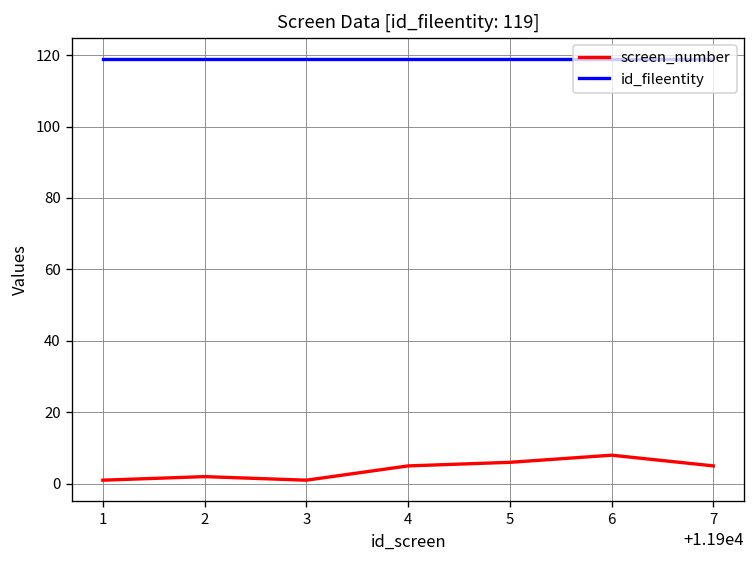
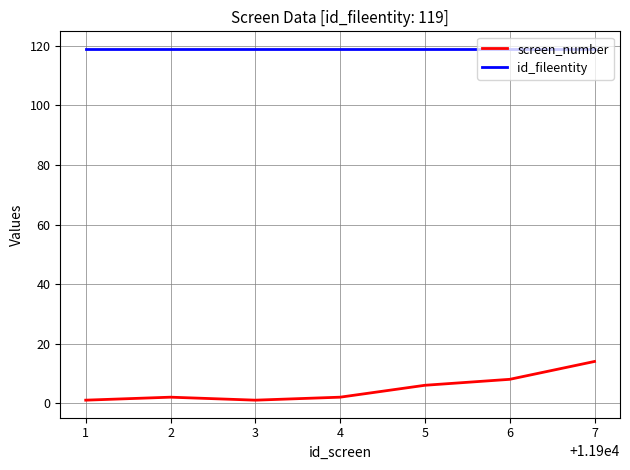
screen_number, 4: 5 -> 2
screen_number, 7: 5 -> 14
